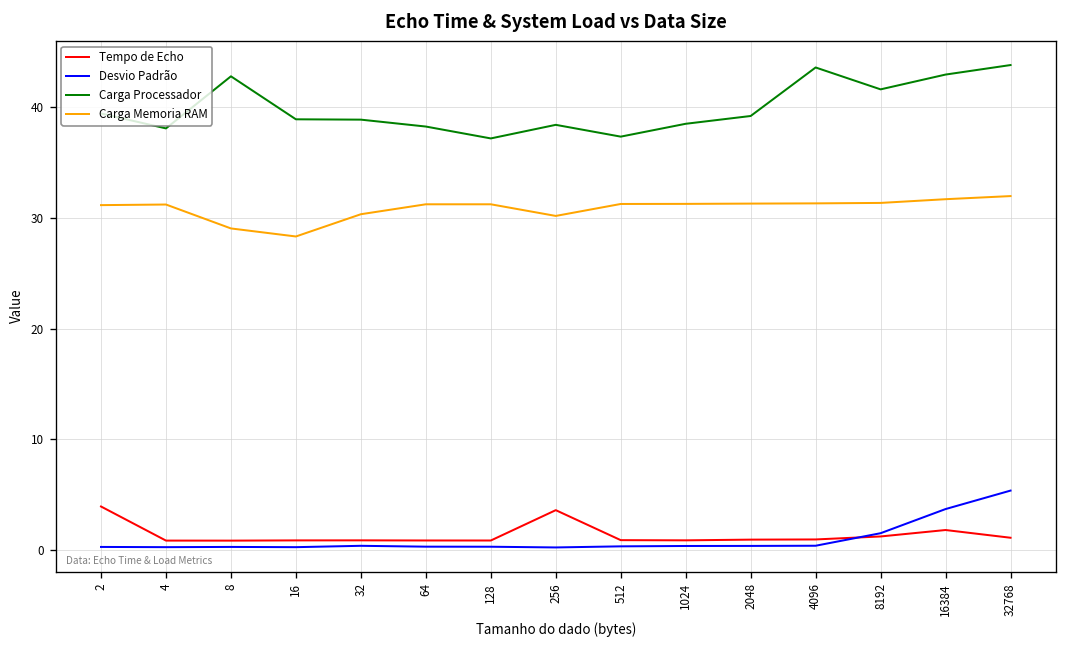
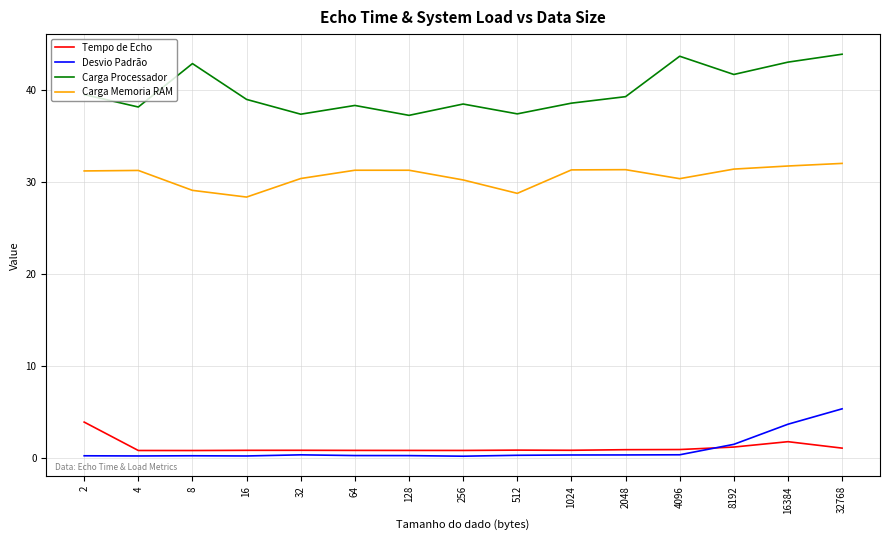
Carga Processador, 32: 39 -> 37
Tempo de Echo, 256: 4 -> 1
Carga Memoria RAM, 512: 31 -> 29
Carga Memoria RAM, 4096: 31 -> 30
